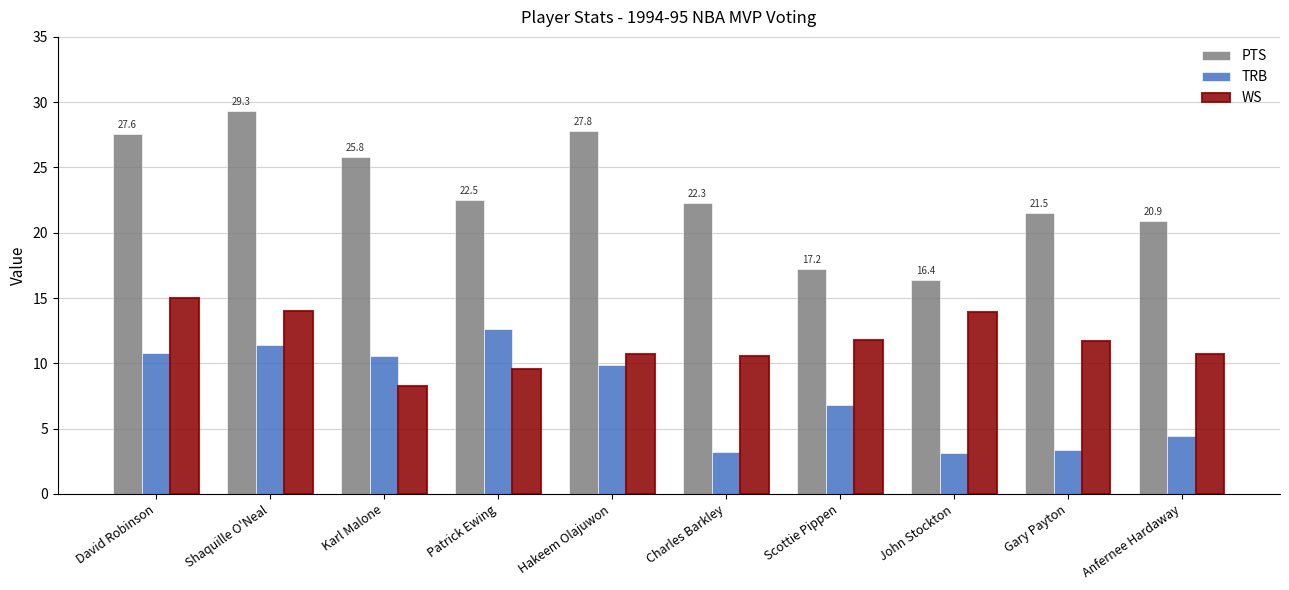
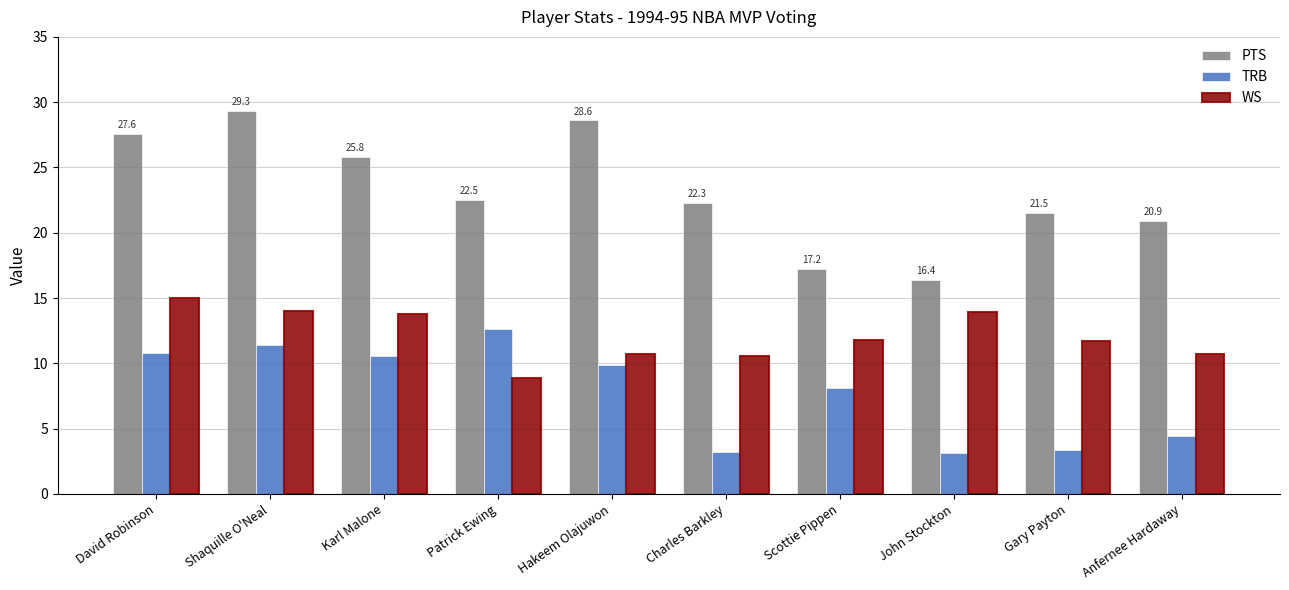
WS, Karl Malone: 8.3 -> 13.8
WS, Patrick Ewing: 9.6 -> 8.9
PTS, Hakeem Olajuwon: 27.8 -> 28.6
TRB, Scottie Pippen: 6.8 -> 8.1
